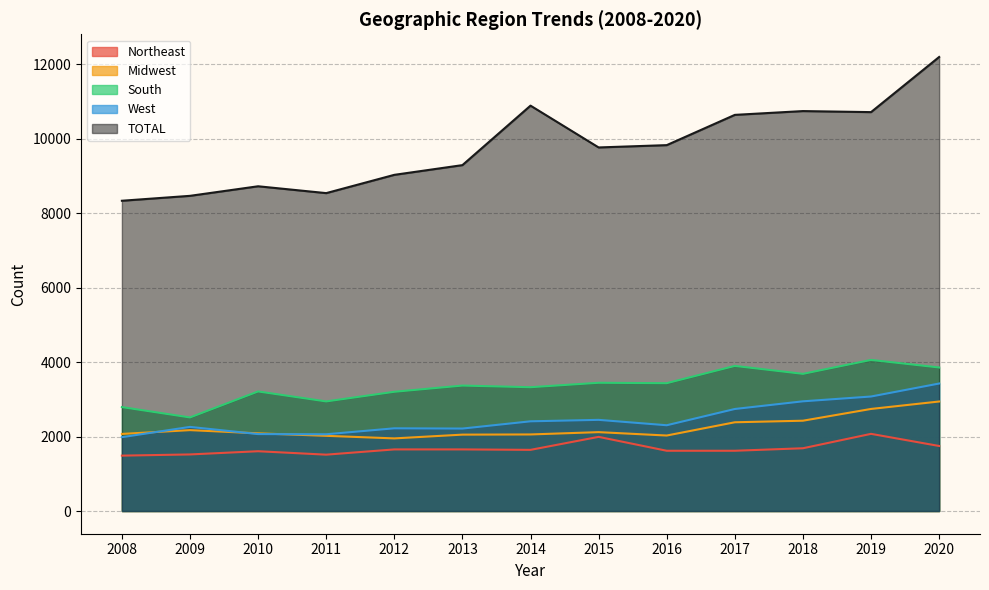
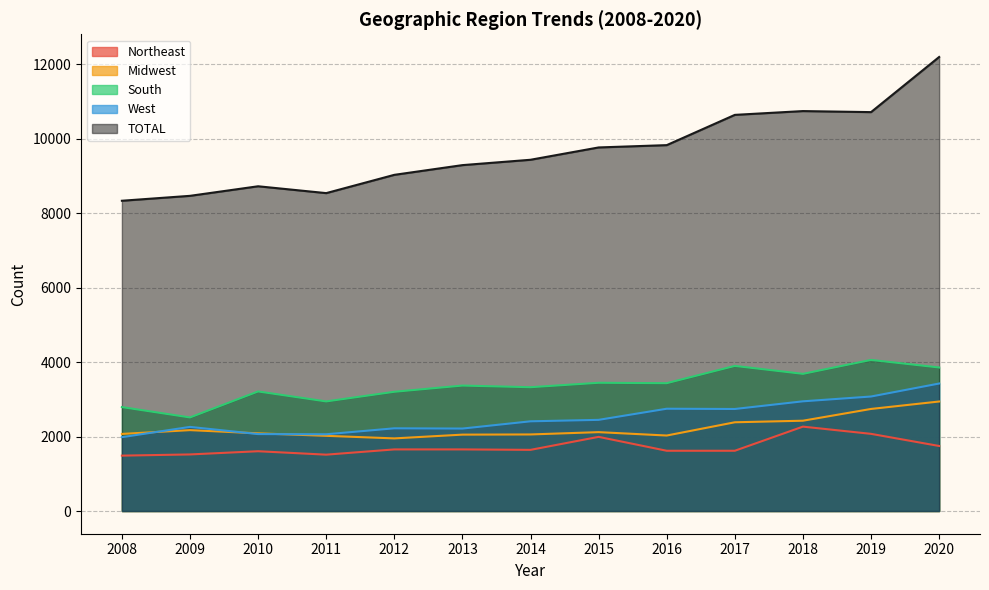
TOTAL, 2014: 10900 -> 9400
West, 2016: 2300 -> 2700
Northeast, 2018: 1700 -> 2300
